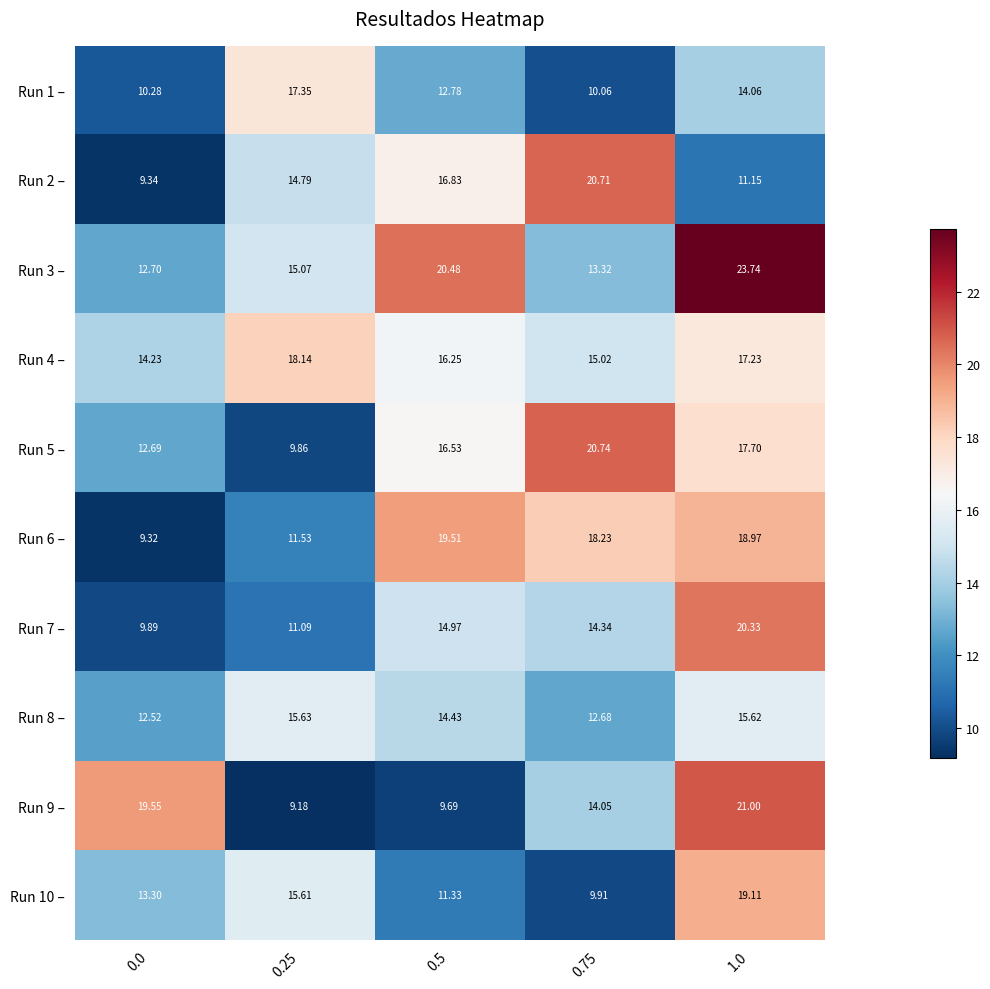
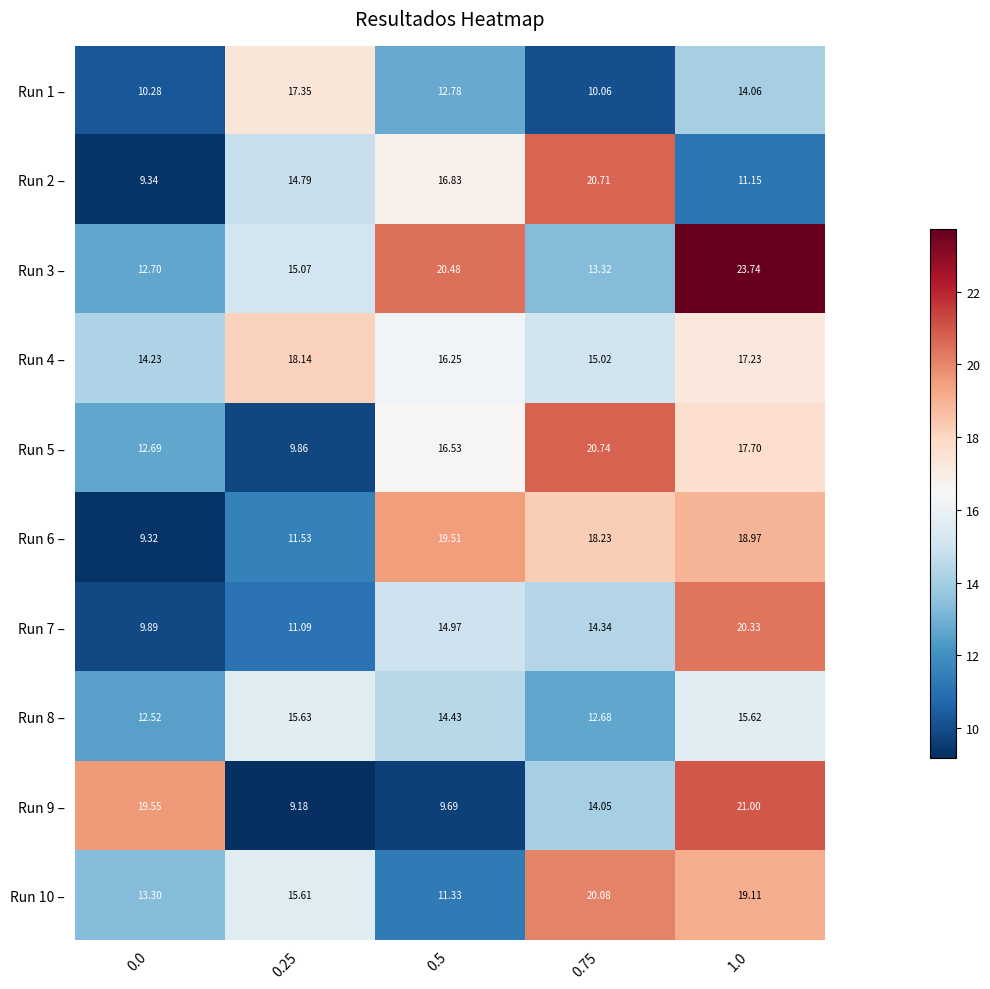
Run 10 –, 0.75: 9.91 -> 20.08
